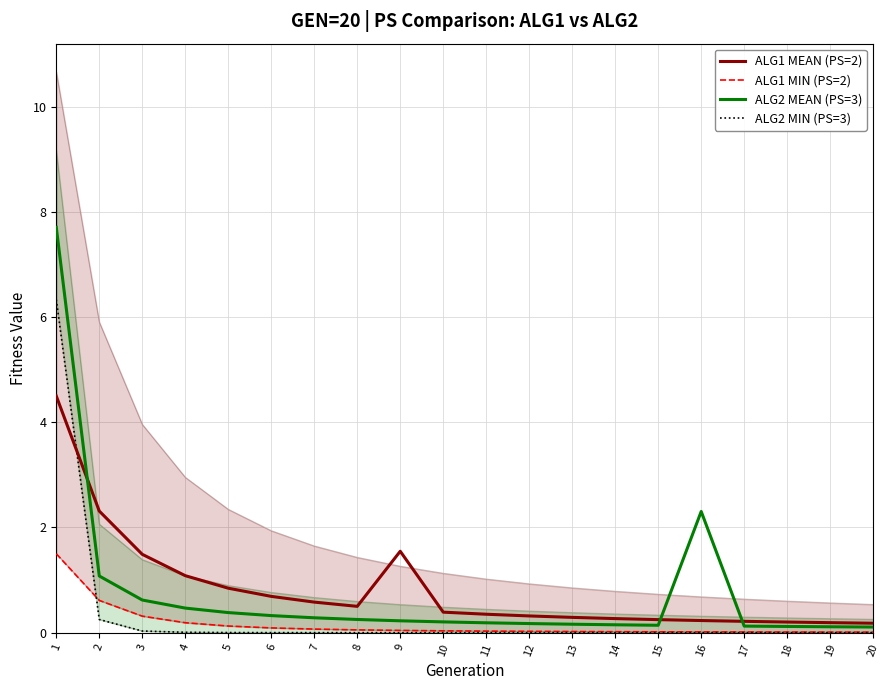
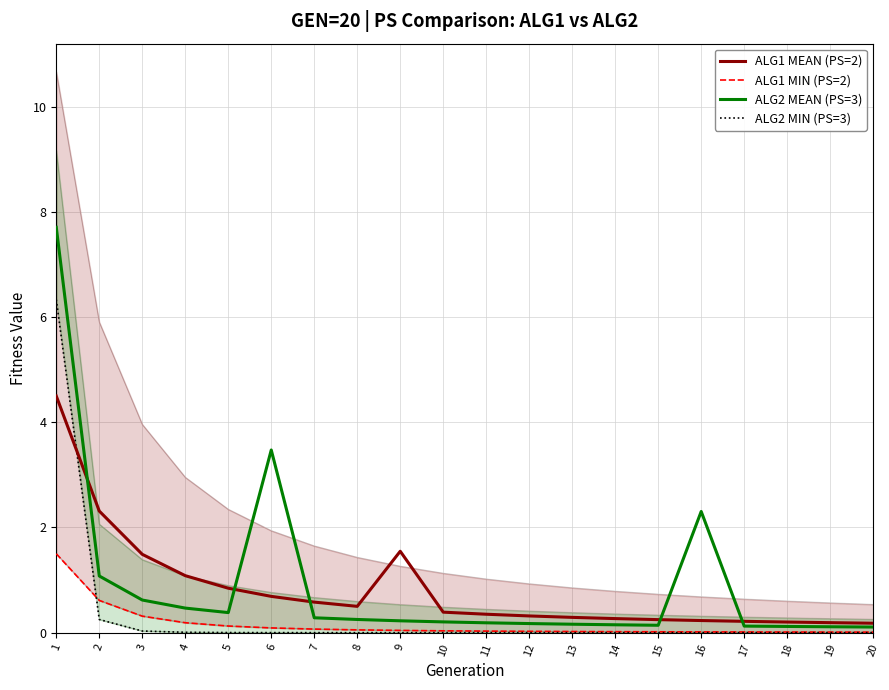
ALG2 MEAN (PS=3), 6: 0.3 -> 3.5
